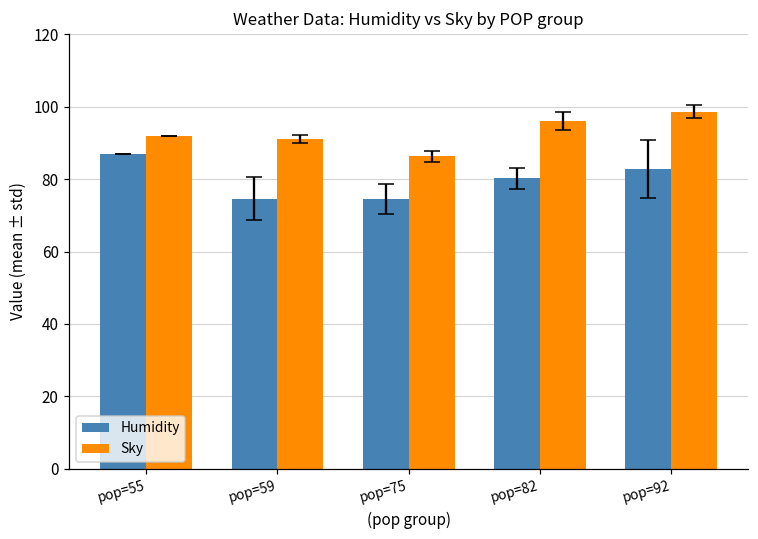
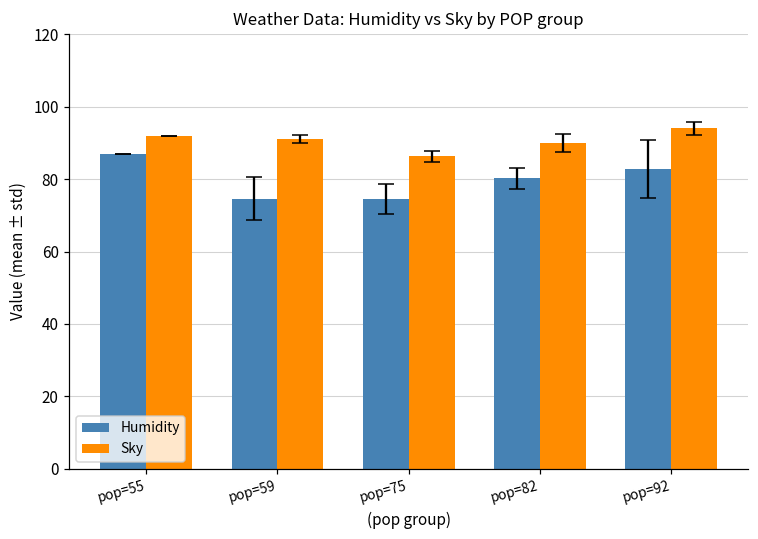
Sky, pop=82: 96 -> 90
Sky, pop=92: 99 -> 94
